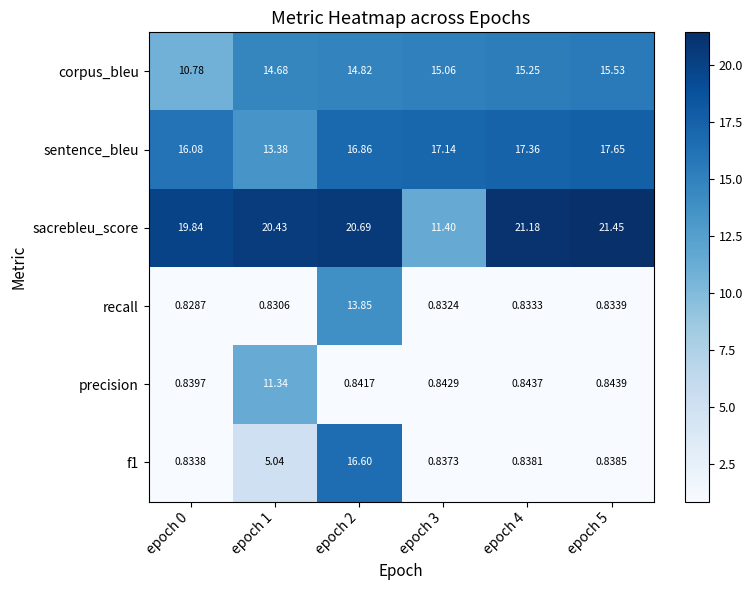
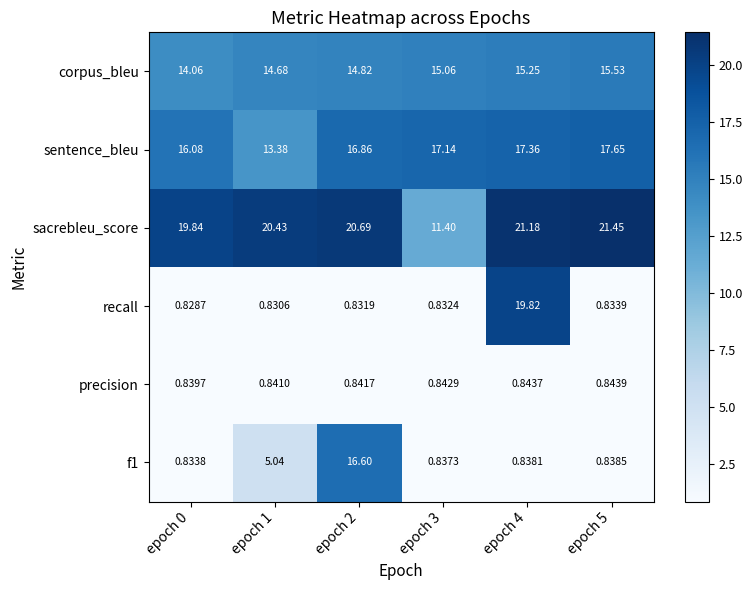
corpus_bleu, epoch 0: 10.78 -> 14.06
recall, epoch 2: 13.85 -> 0.8319
recall, epoch 4: 0.8333 -> 19.82
precision, epoch 1: 11.34 -> 0.8410
